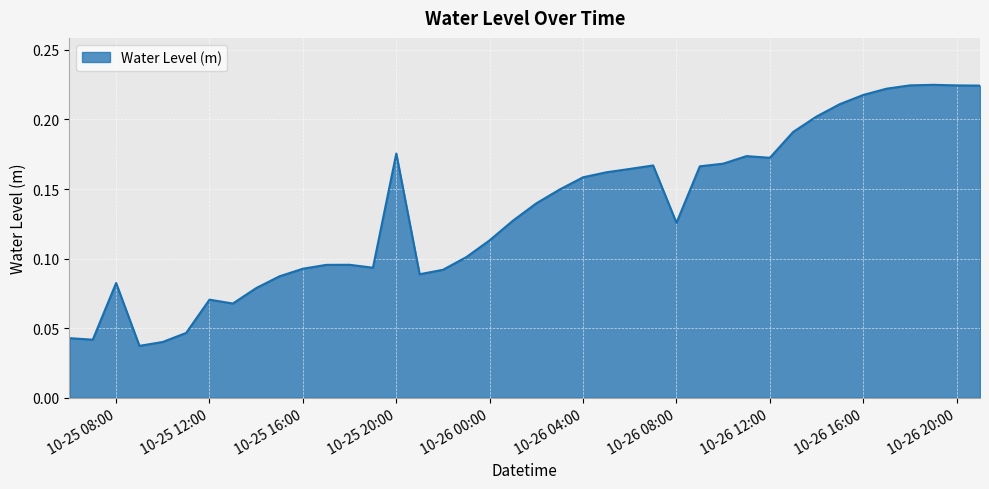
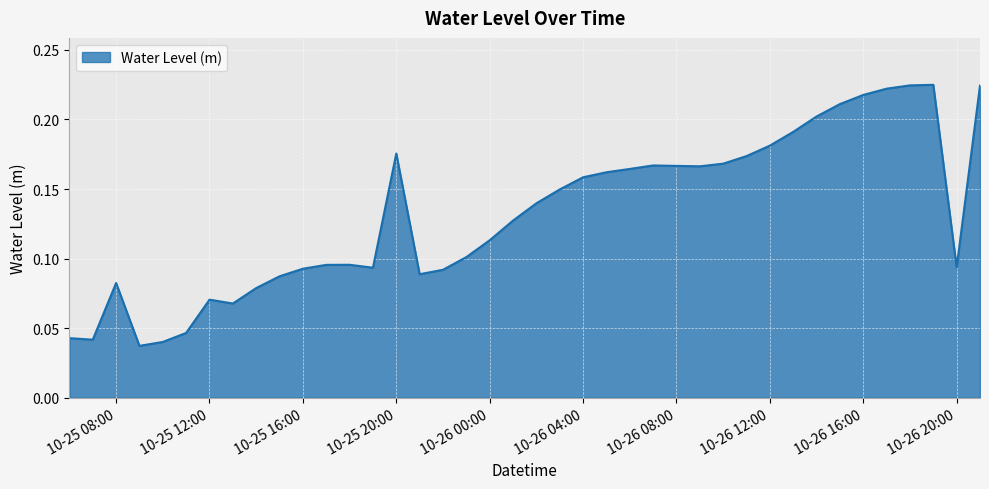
10-26 08:00: 0.126 -> 0.167
10-26 12:00: 0.172 -> 0.181
10-26 20:00: 0.224 -> 0.094
